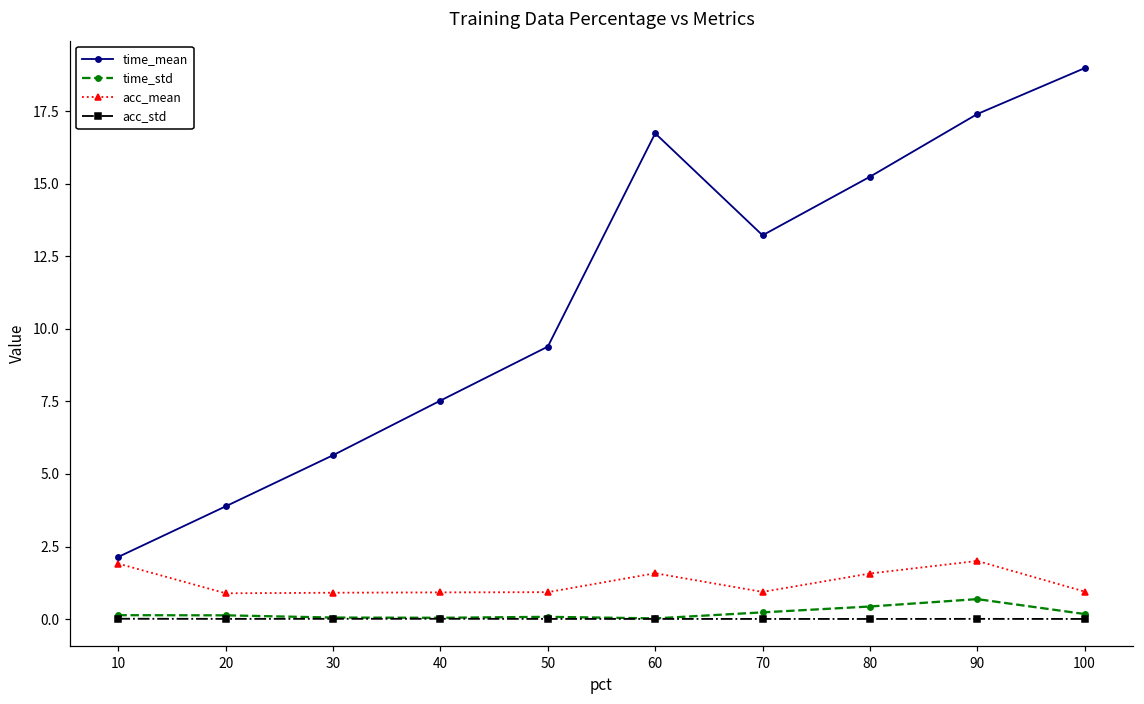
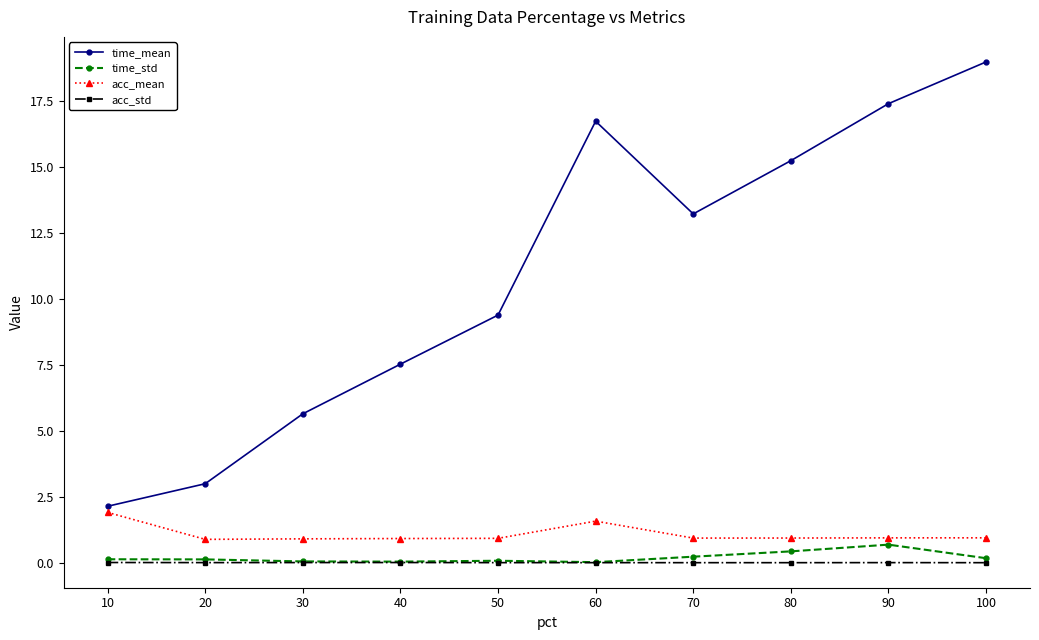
time_mean, 20: 3.9 -> 3.0
acc_mean, 80: 1.6 -> 0.9
acc_mean, 90: 2.0 -> 0.9
